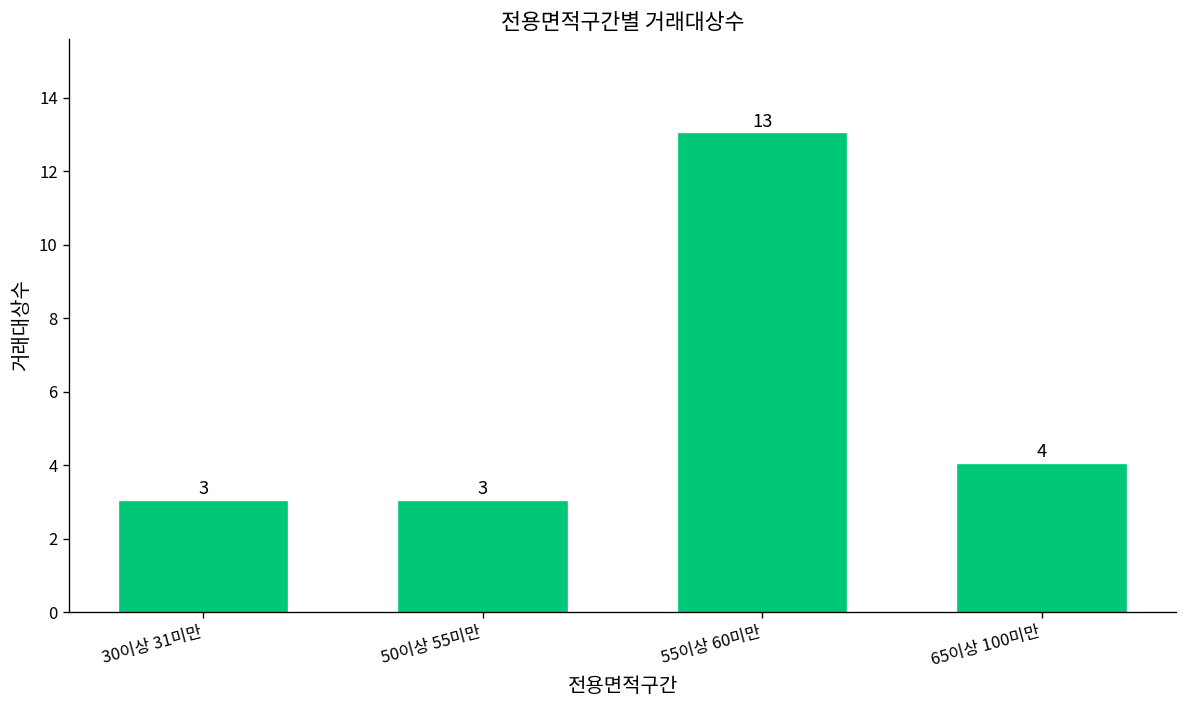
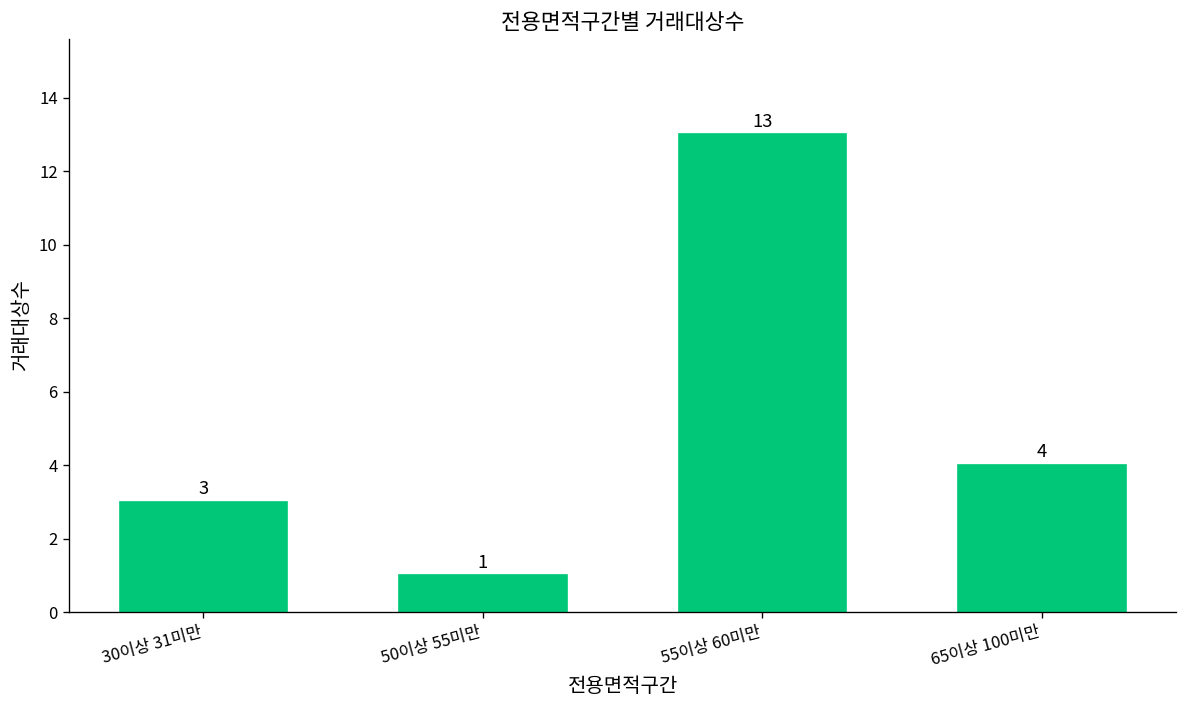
50이상 55미만: 3 -> 1
